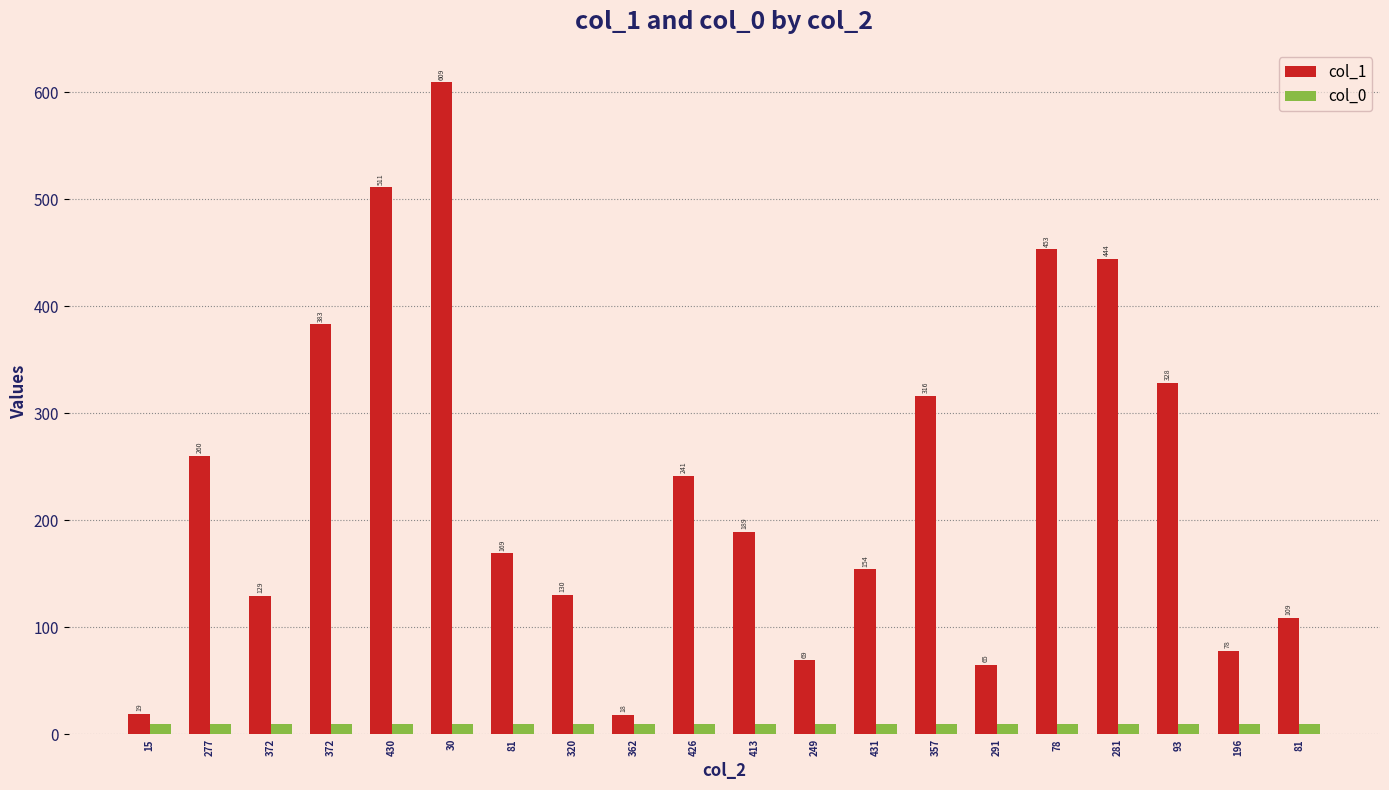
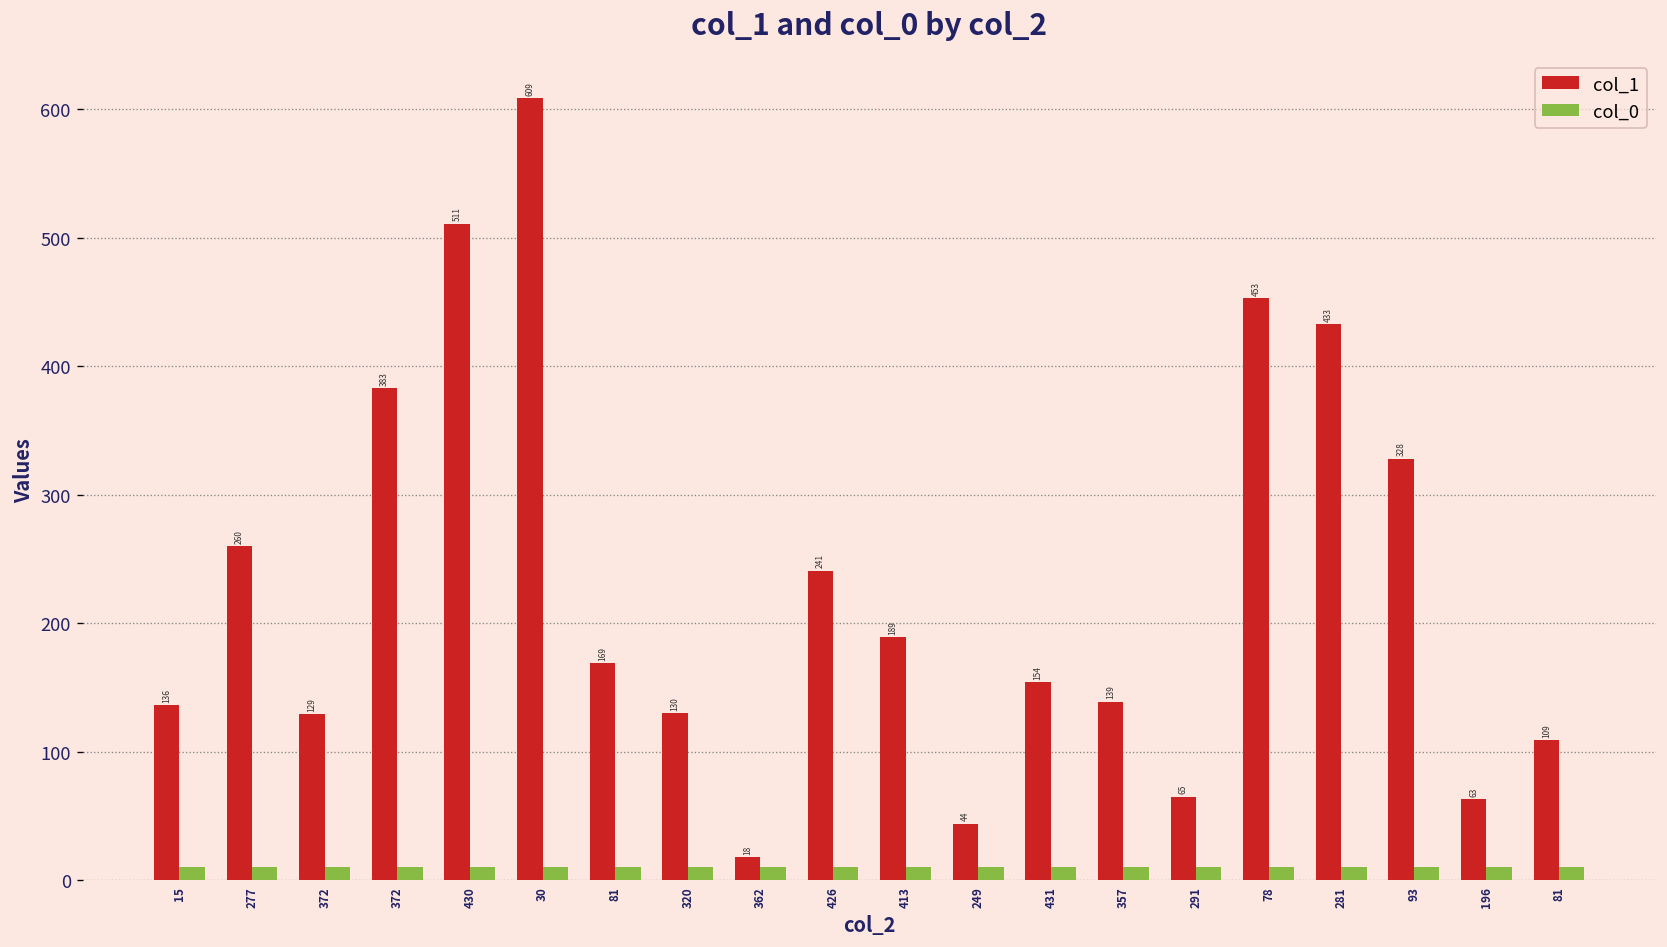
col_1, 15: 19 -> 136
col_1, 249: 69 -> 44
col_1, 357: 316 -> 139
col_1, 281: 444 -> 433
col_1, 196: 78 -> 63
